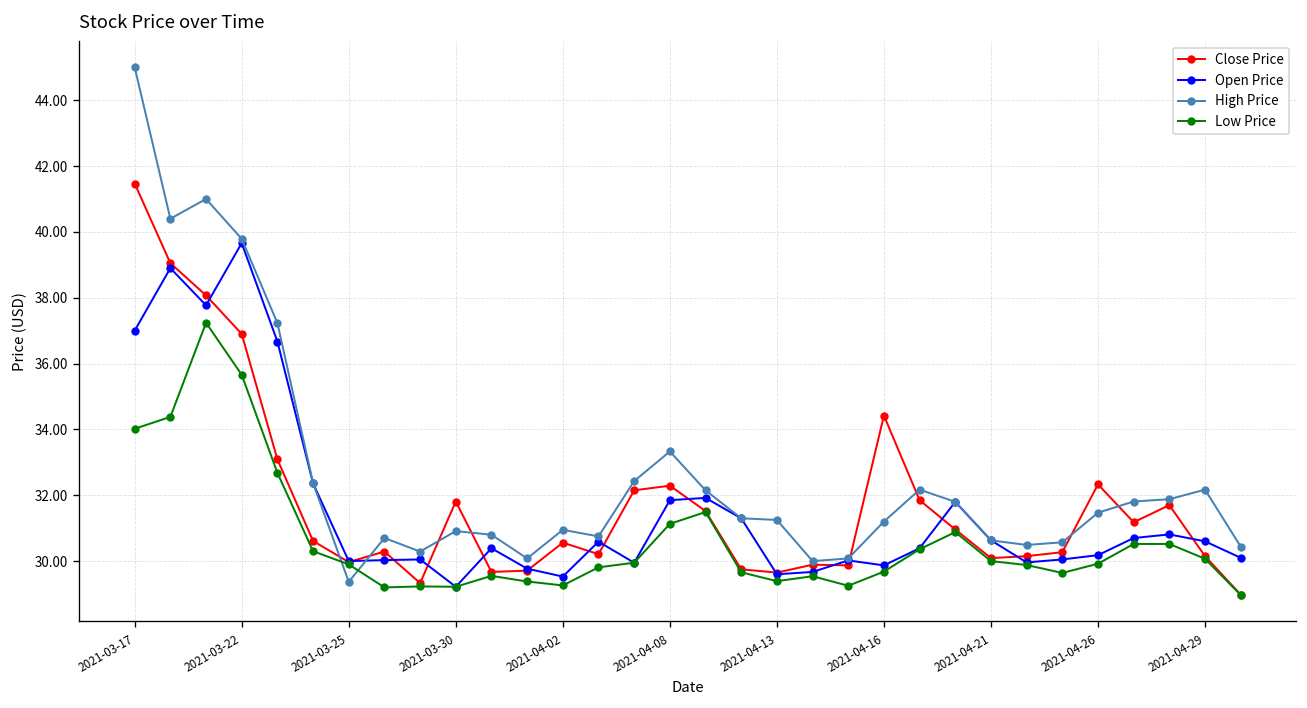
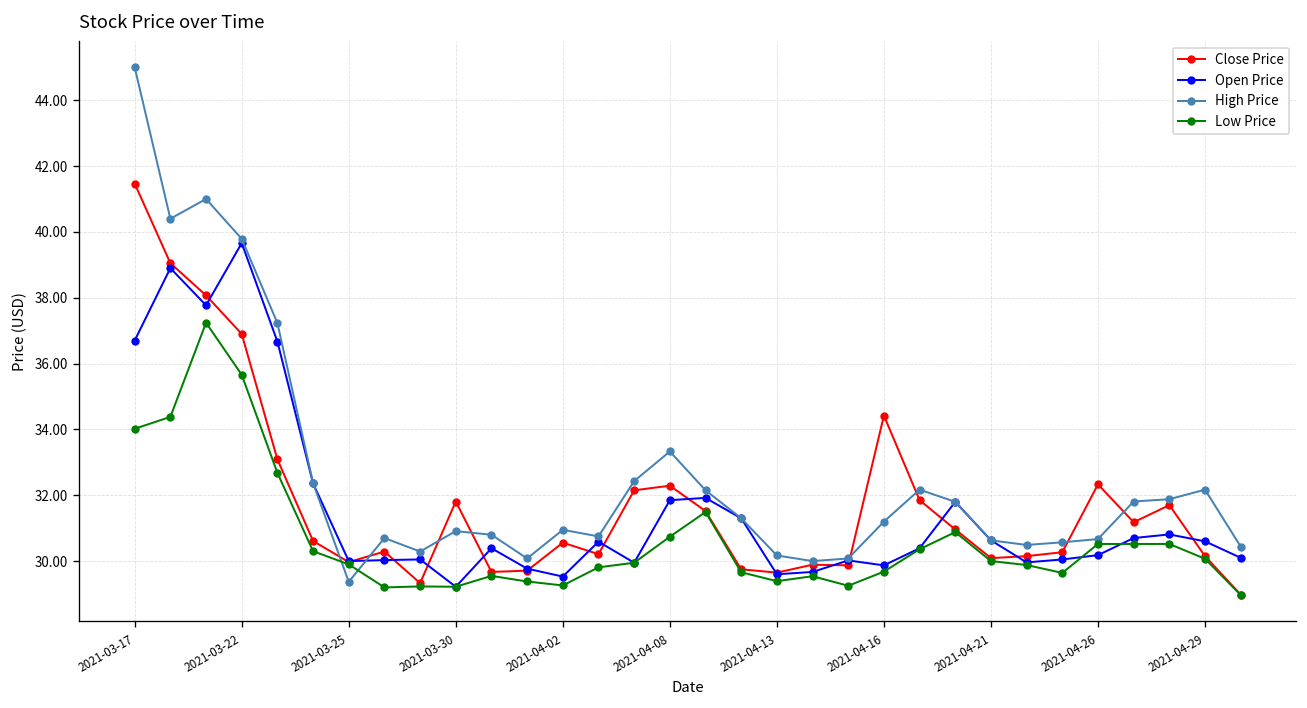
Open Price, 2021-03-17: 37.0 -> 36.7
Low Price, 2021-04-08: 31.1 -> 30.7
High Price, 2021-04-13: 31.3 -> 30.2
High Price, 2021-04-26: 31.5 -> 30.7
Low Price, 2021-04-26: 29.9 -> 30.5
